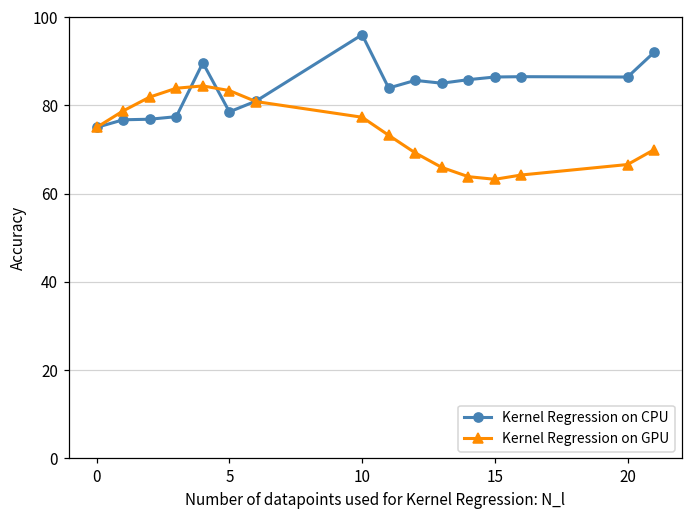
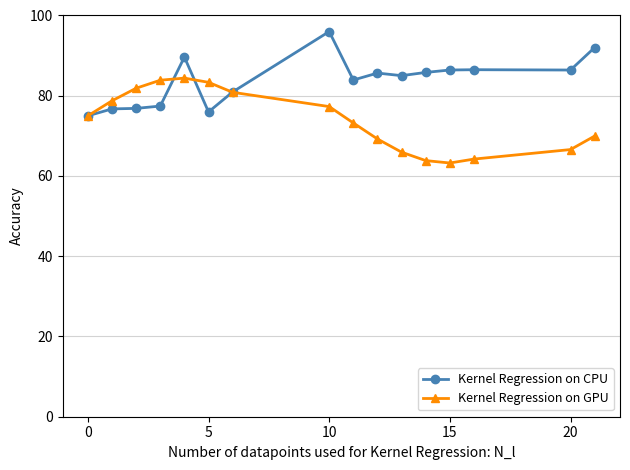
Kernel Regression on CPU, 5: 79 -> 76
